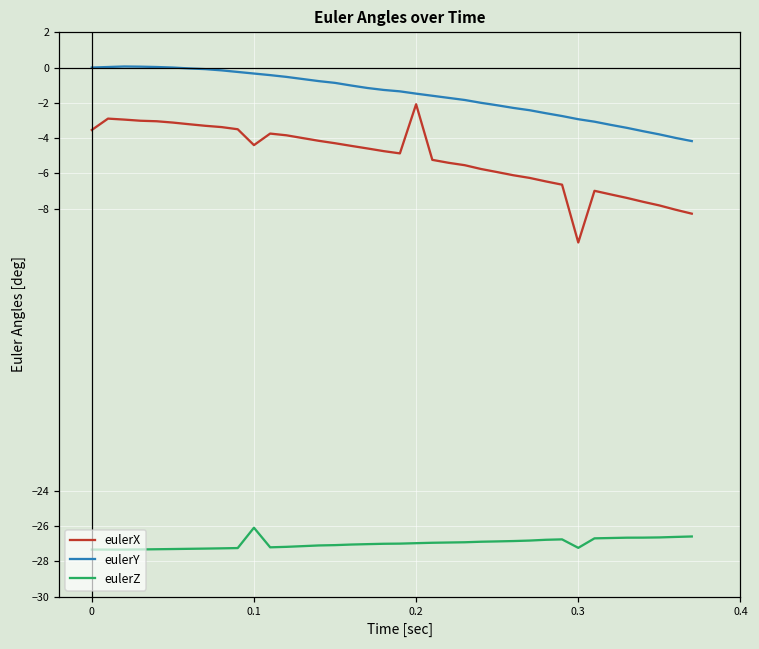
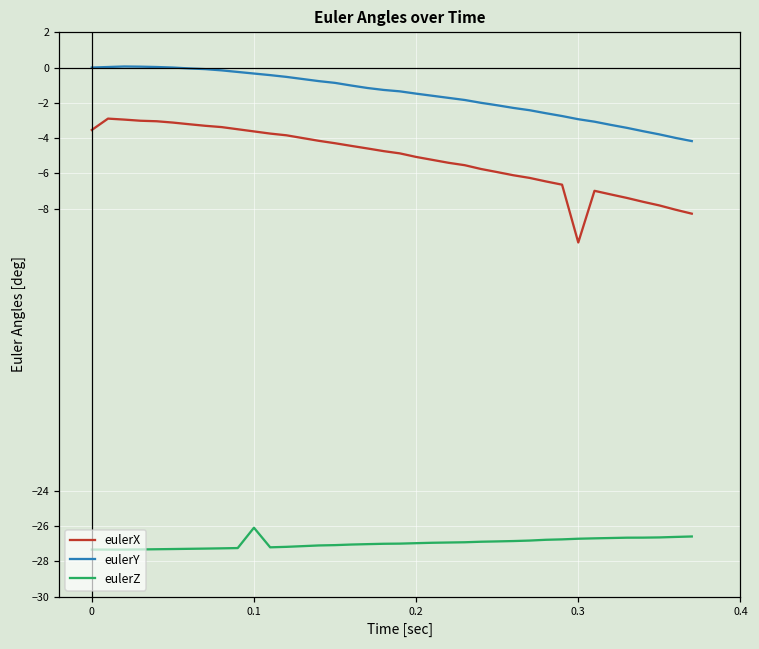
eulerX, 0.1: -4.4 -> -3.6
eulerX, 0.2: -2.1 -> -5.1
eulerZ, 0.3: -27.2 -> -26.7
